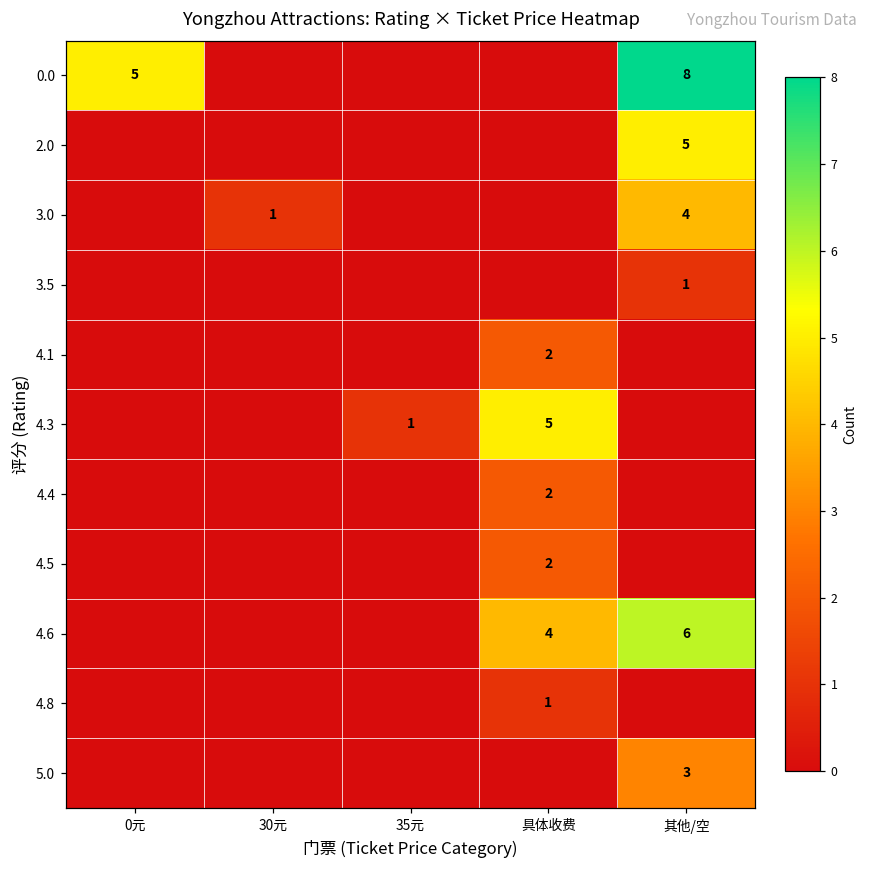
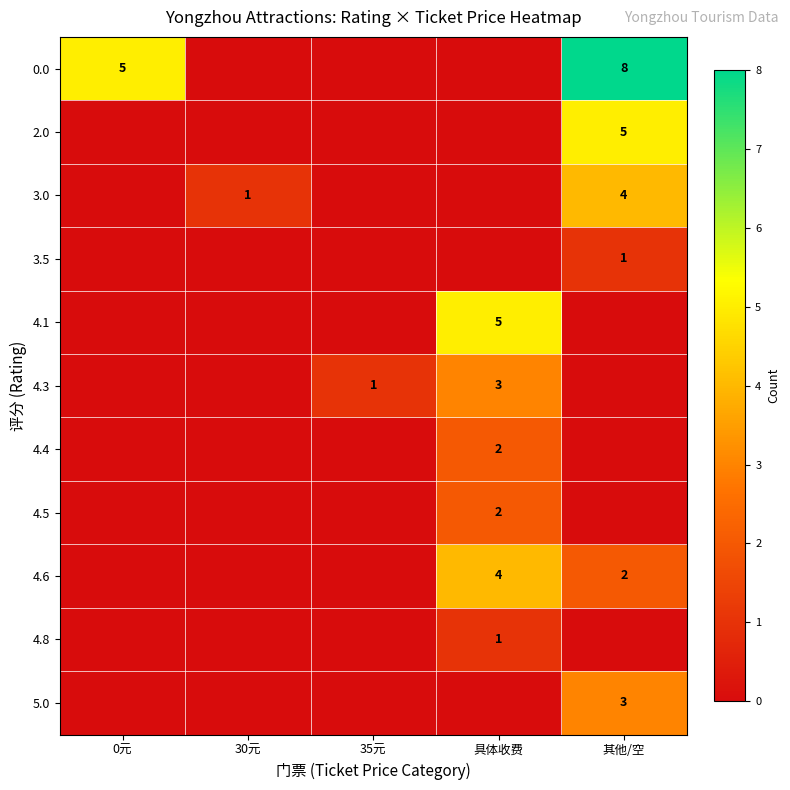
4.1, 具体收费: 2 -> 5
4.3, 具体收费: 5 -> 3
4.6, 其他/空: 6 -> 2
